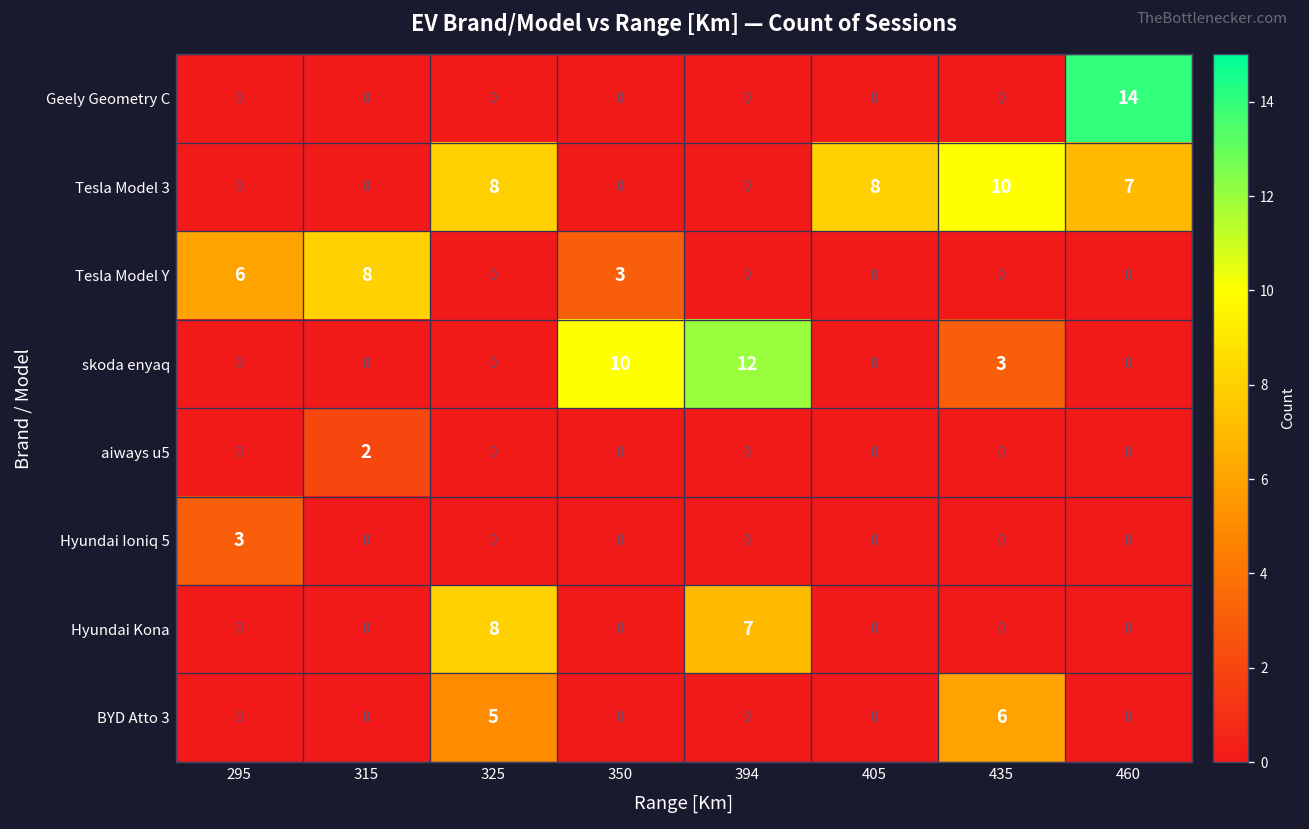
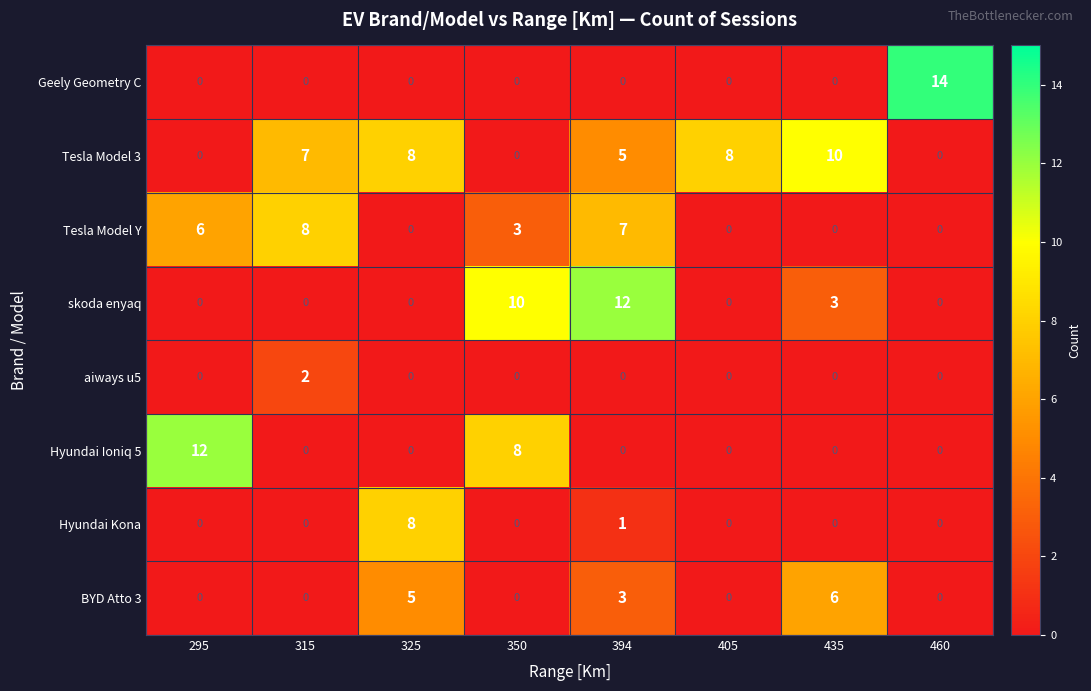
Tesla Model 3, 315: 0 -> 7
Tesla Model 3, 394: 0 -> 5
Tesla Model 3, 460: 7 -> 0
Tesla Model Y, 394: 0 -> 7
Hyundai Ioniq 5, 295: 3 -> 12
Hyundai Ioniq 5, 350: 0 -> 8
Hyundai Kona, 394: 7 -> 1
BYD Atto 3, 394: 0 -> 3
